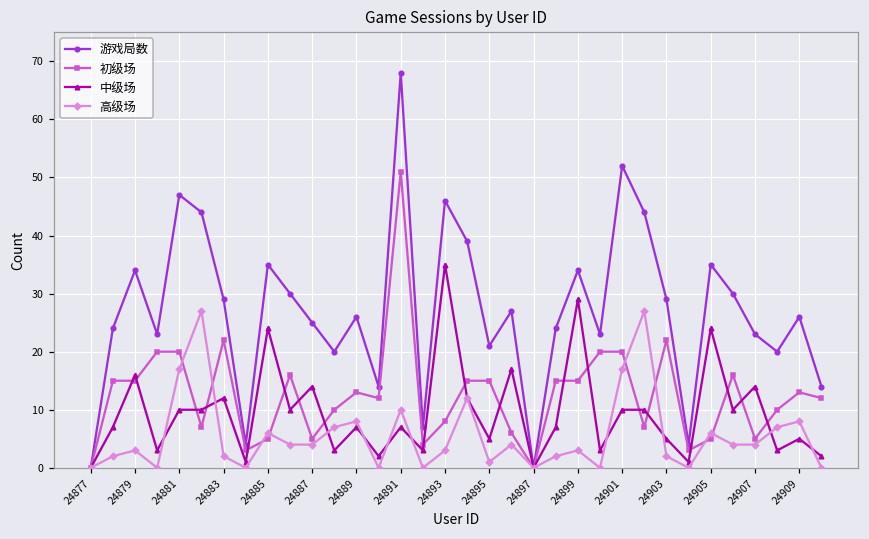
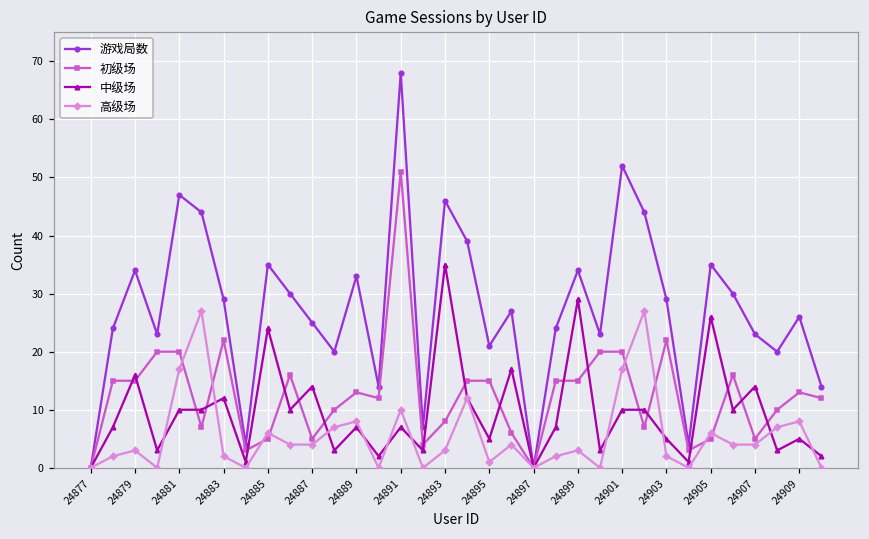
游戏局数, 24889: 26 -> 33
中级场, 24905: 24 -> 26
